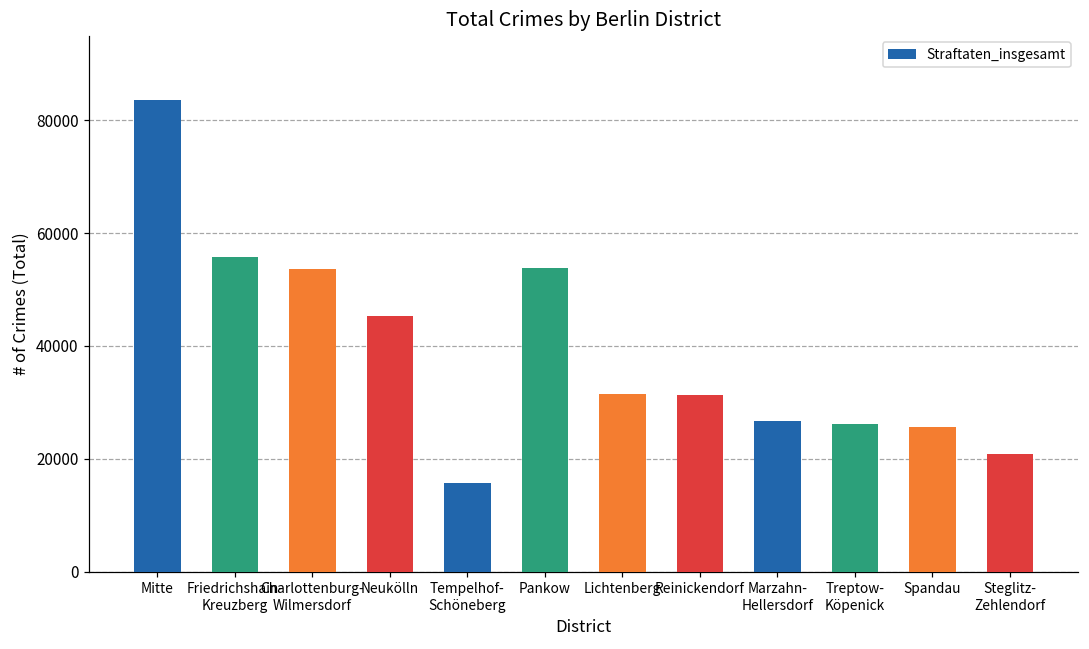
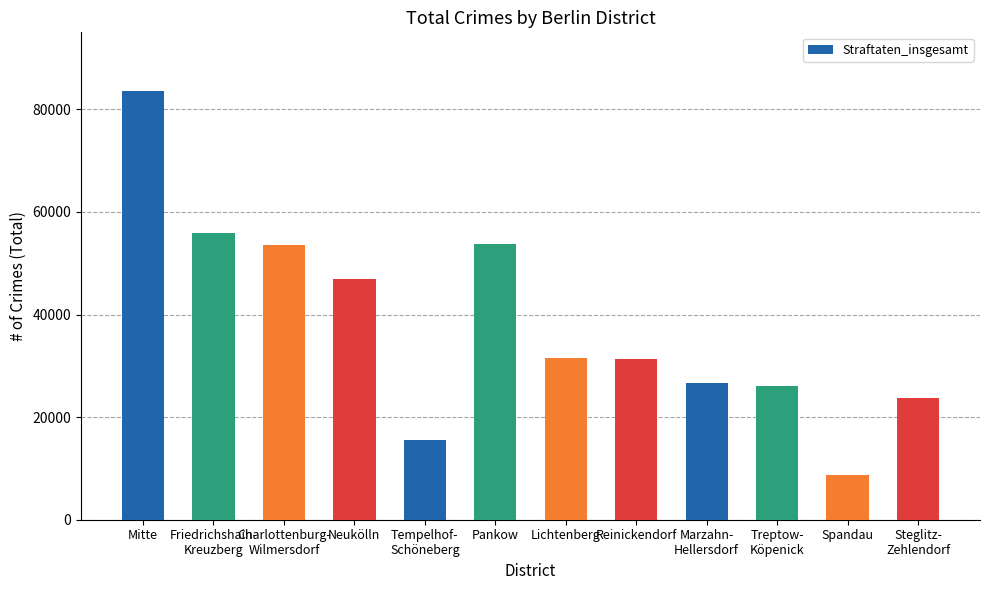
Neukölln: 45000 -> 47000
Spandau: 26000 -> 9000
Steglitz- Zehlendorf: 21000 -> 24000
